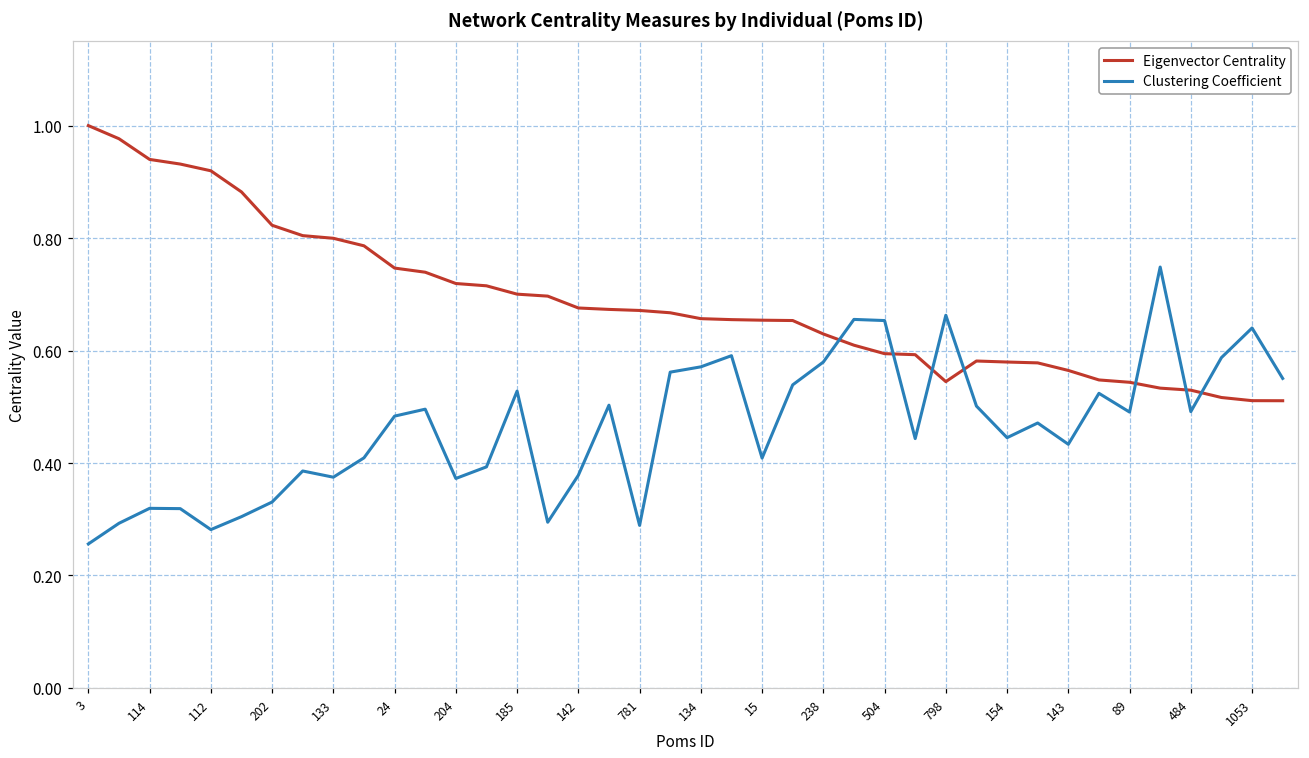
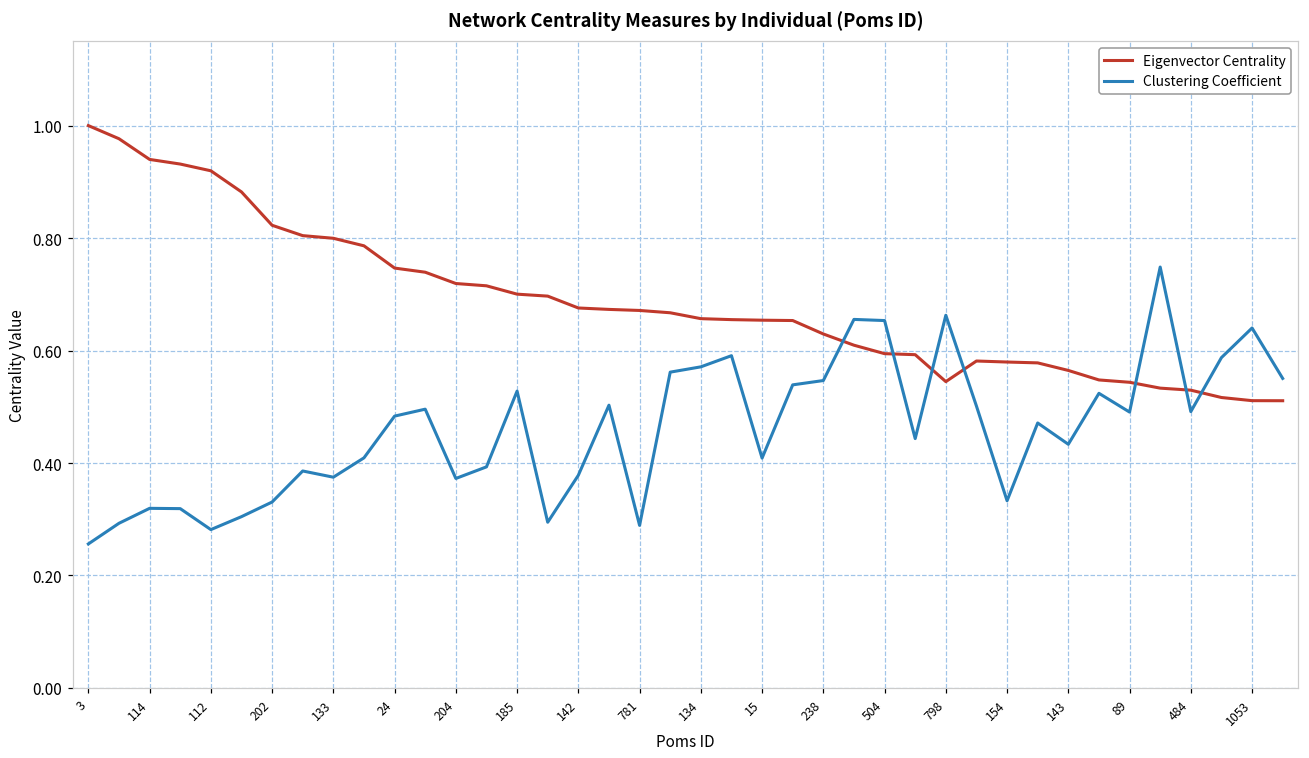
Clustering Coefficient, 238: 0.58 -> 0.55
Clustering Coefficient, 154: 0.45 -> 0.33
